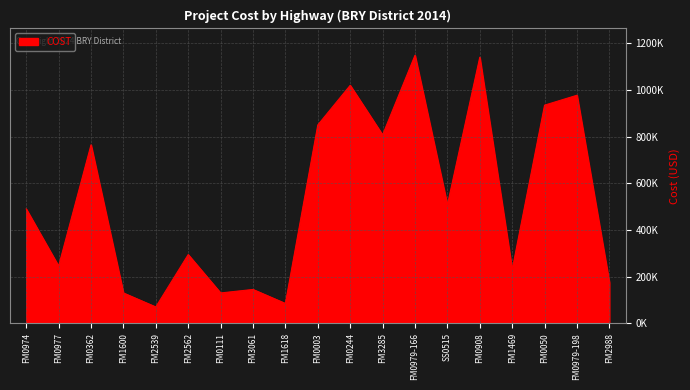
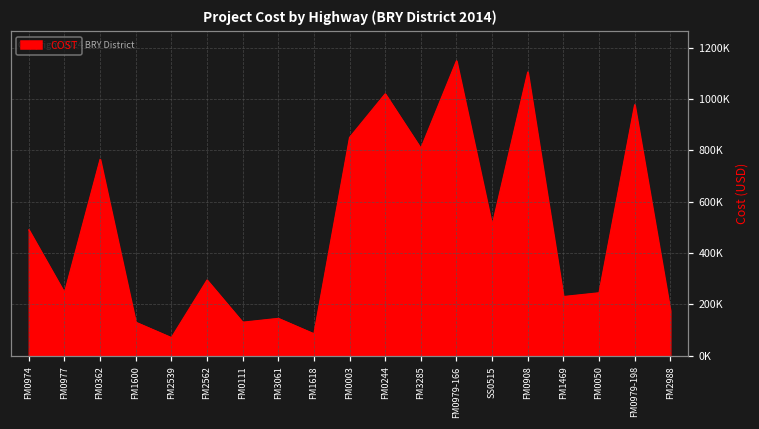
FM0908: 1140000 -> 1110000
FM0050: 940000 -> 240000
